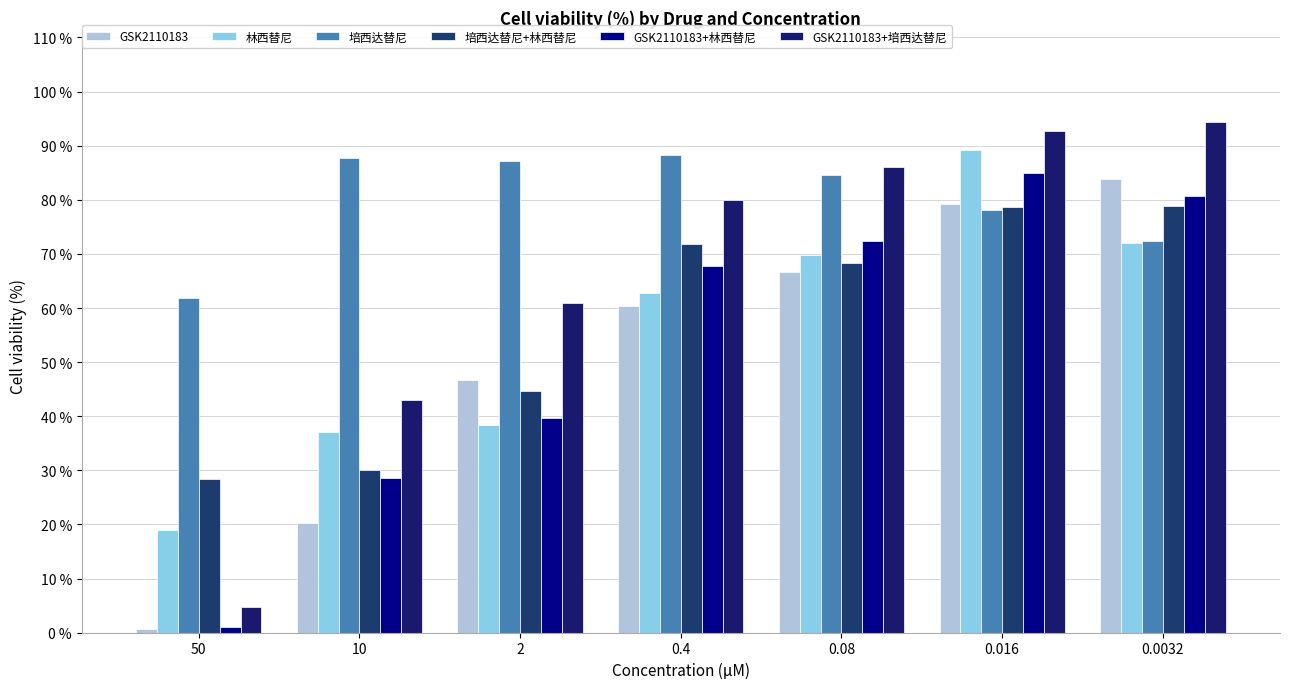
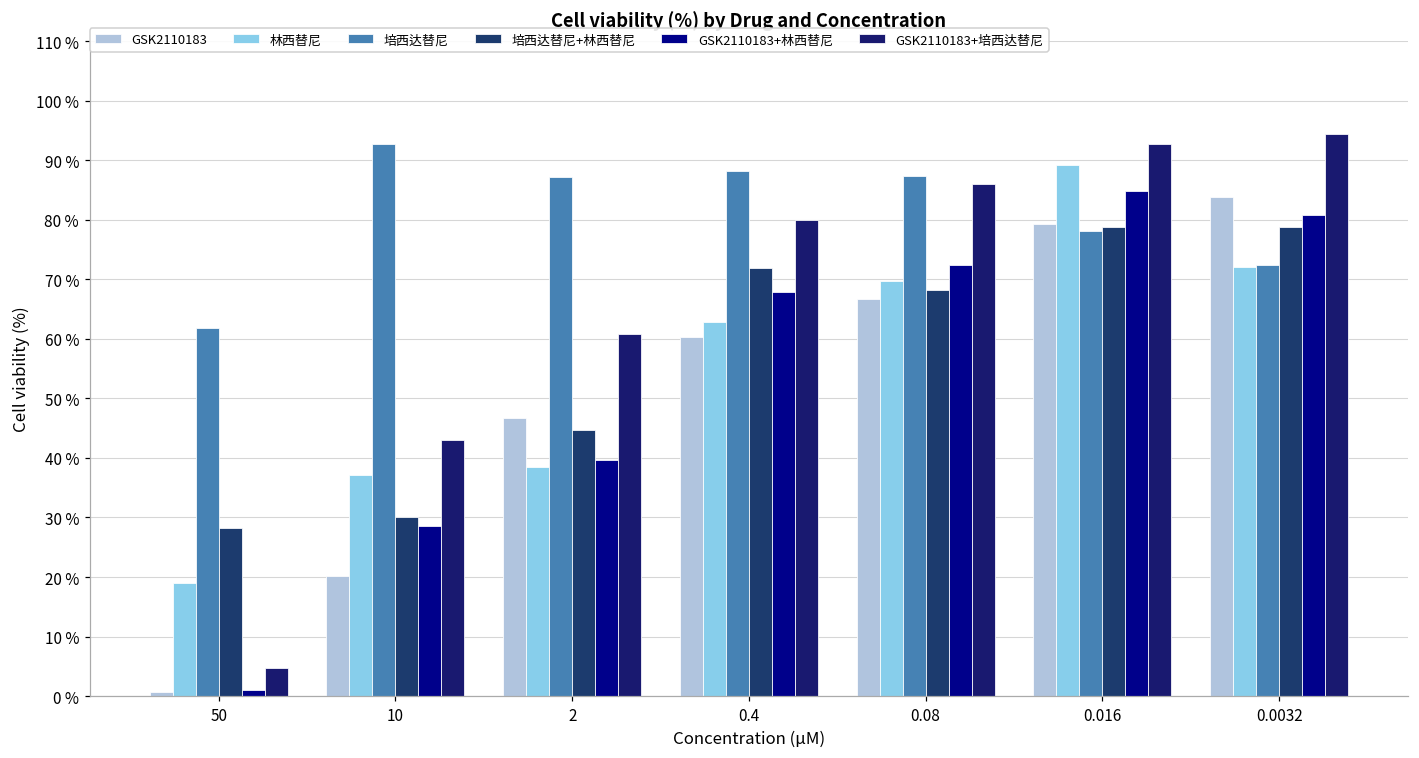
培西达替尼, 10: 88 % -> 93 %
培西达替尼, 0.08: 85 % -> 87 %
